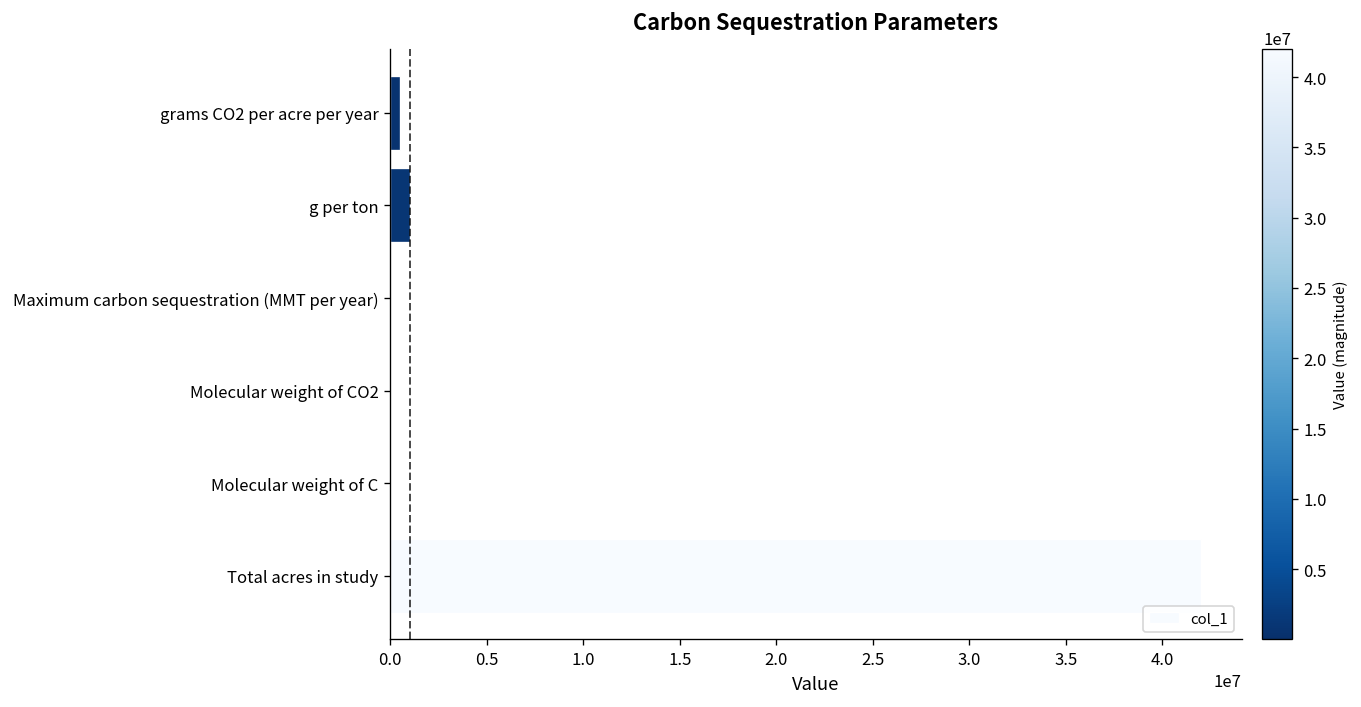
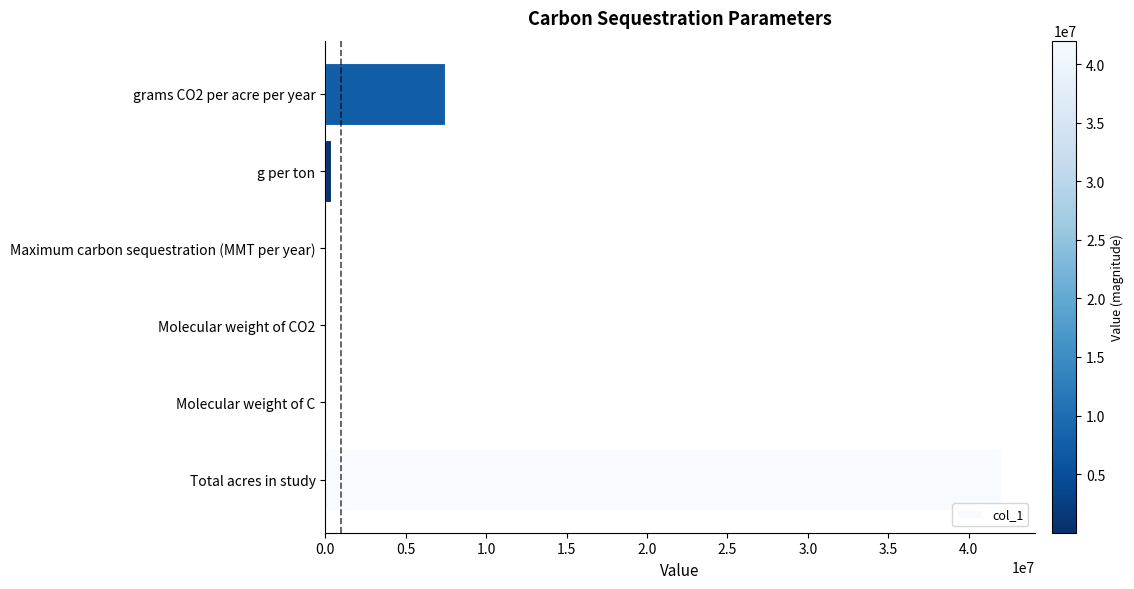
grams CO2 per acre per year: 500000 -> 7400000
g per ton: 1000000 -> 300000
